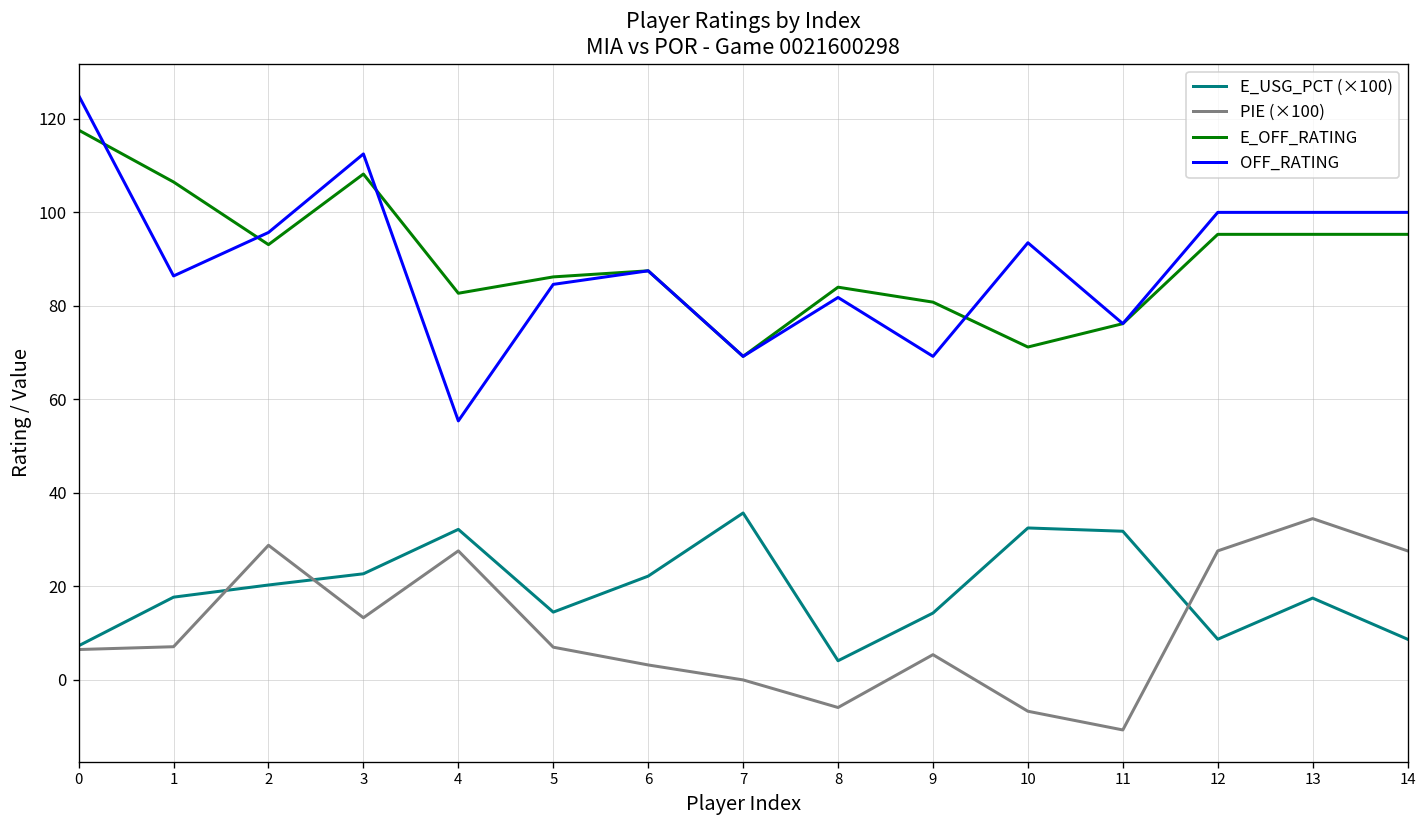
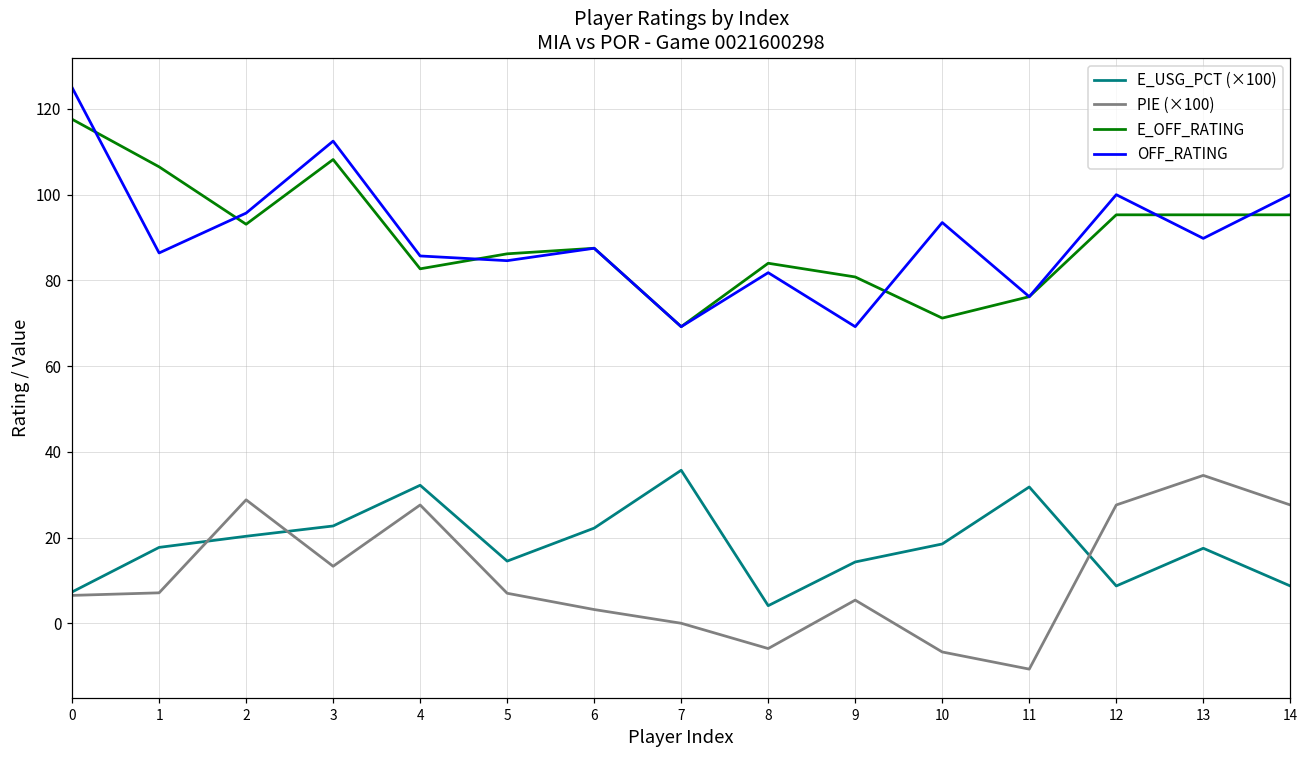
OFF_RATING, 4: 55 -> 86
E_USG_PCT (×100), 10: 33 -> 19
OFF_RATING, 13: 100 -> 90
